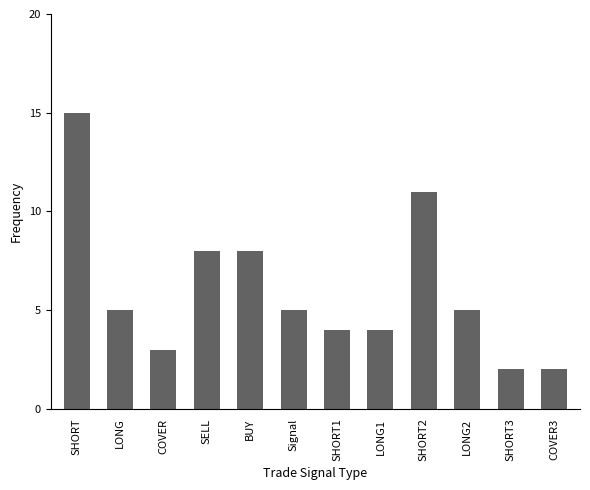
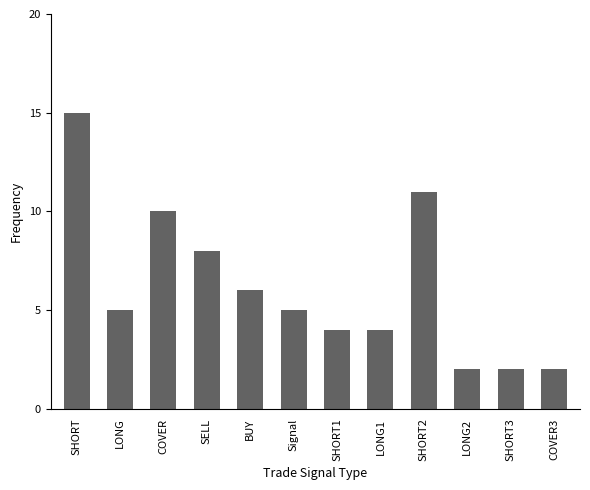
COVER: 3 -> 10
BUY: 8 -> 6
LONG2: 5 -> 2
